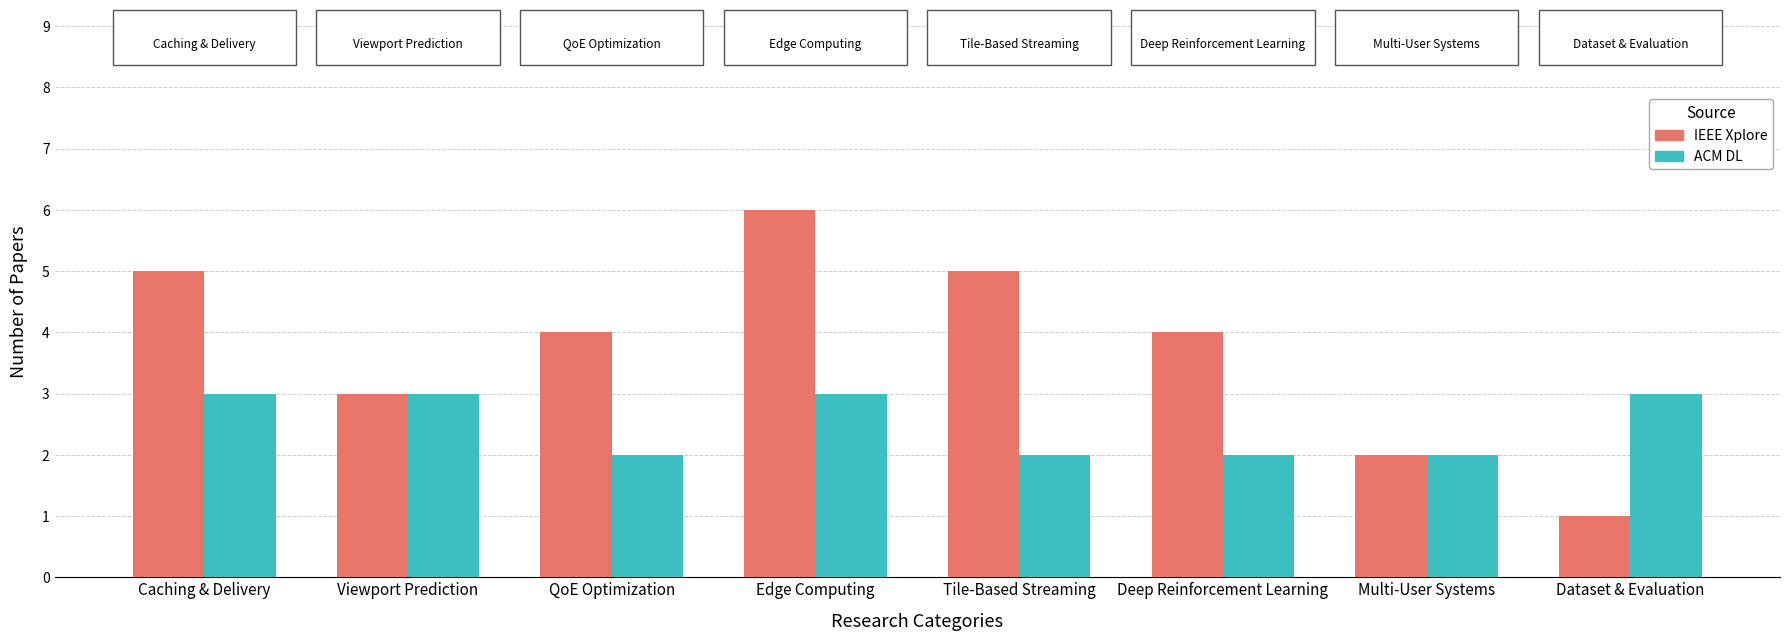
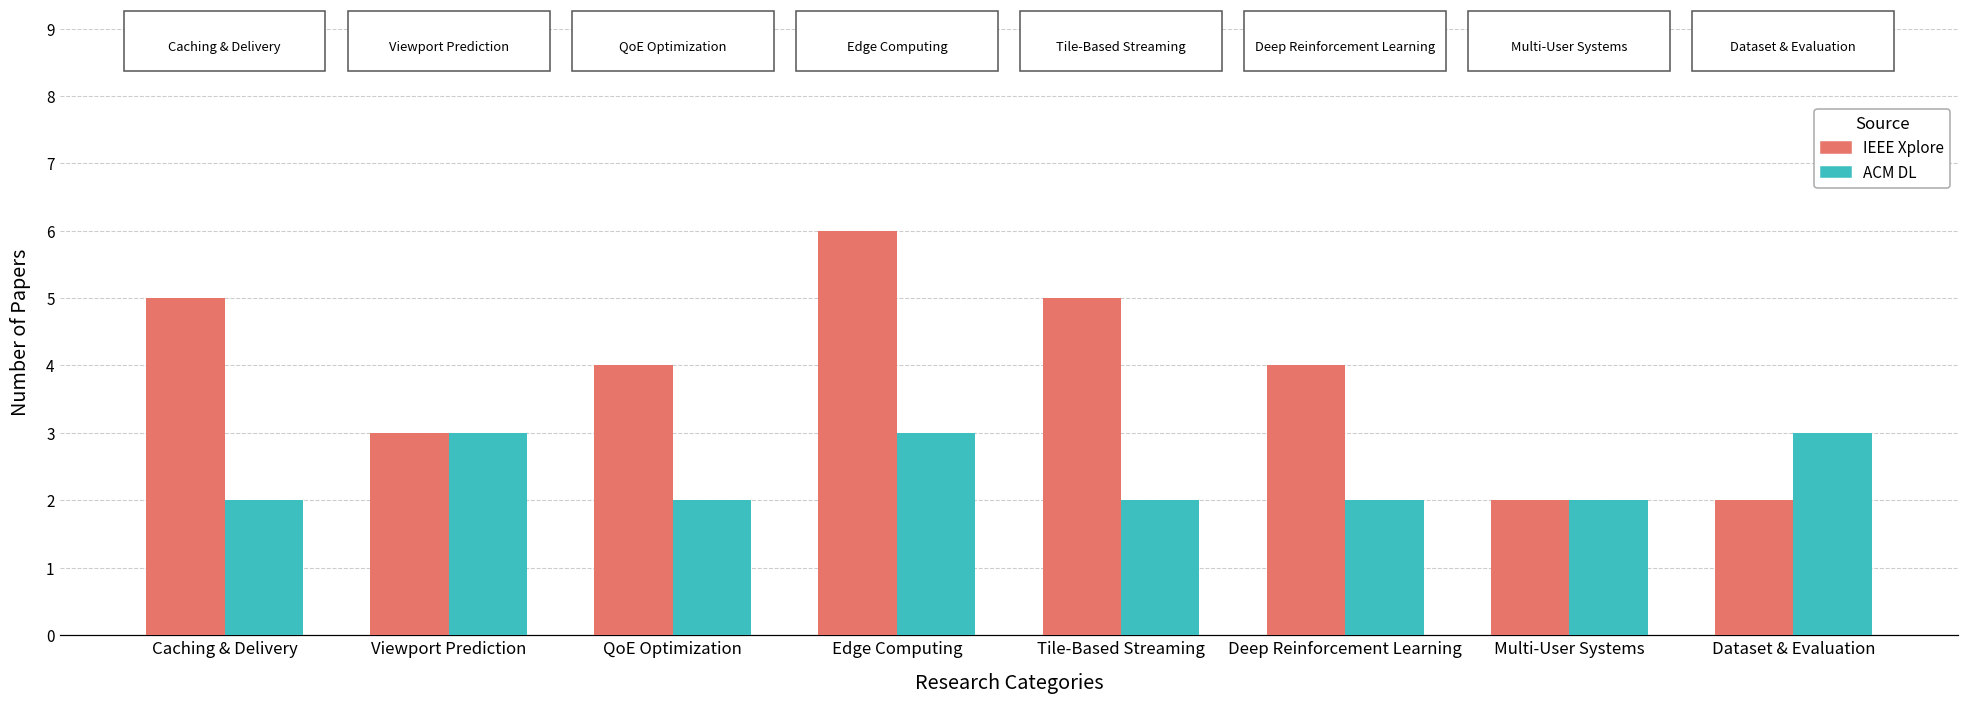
ACM DL, Caching & Delivery: 3 -> 2
IEEE Xplore, Dataset & Evaluation: 1 -> 2
